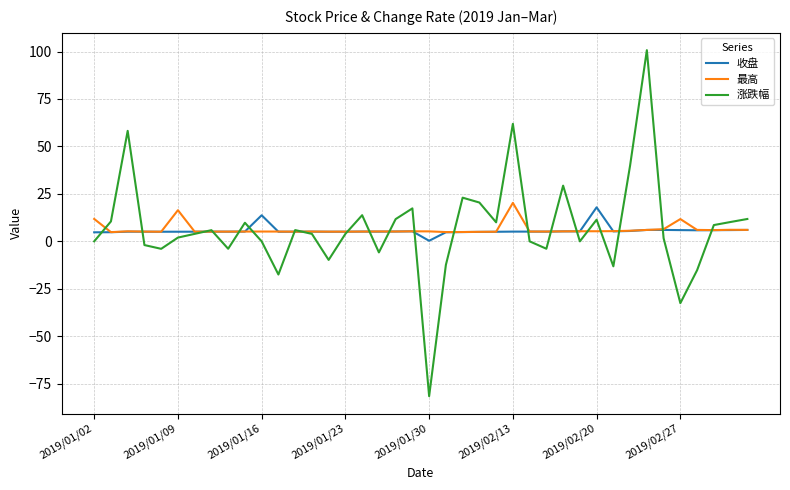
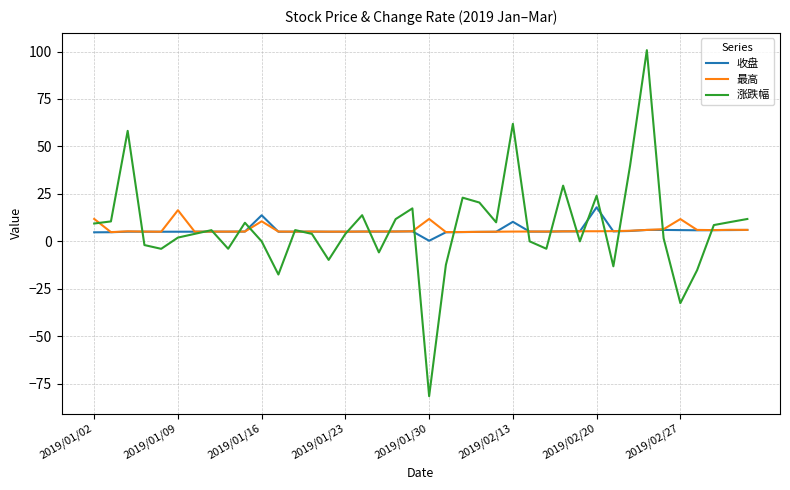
涨跌幅, 2019/01/02: 0 -> 9
最高, 2019/01/16: 5 -> 11
最高, 2019/01/30: 5 -> 12
收盘, 2019/02/13: 5 -> 10
最高, 2019/02/13: 20 -> 5
涨跌幅, 2019/02/20: 11 -> 24
